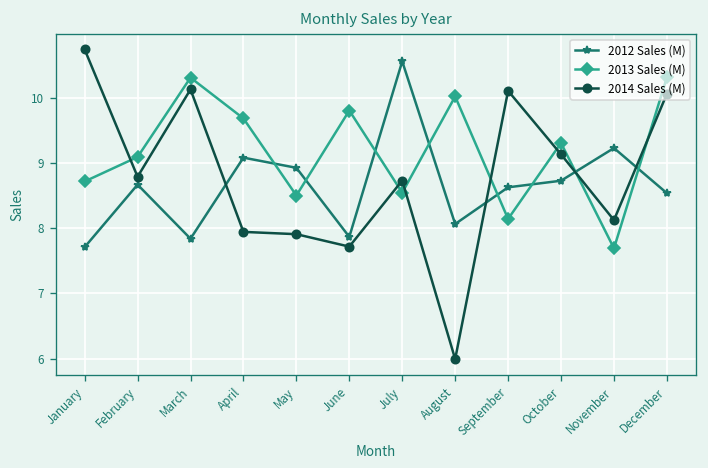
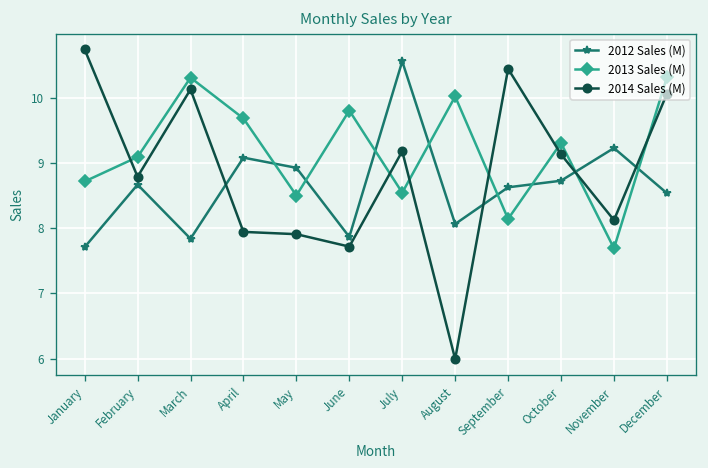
2014 Sales (M), July: 8.7 -> 9.2
2014 Sales (M), September: 10.1 -> 10.5
